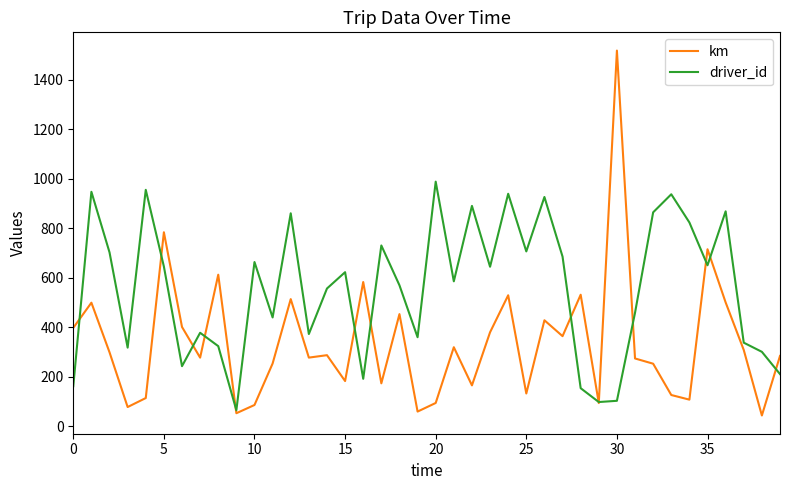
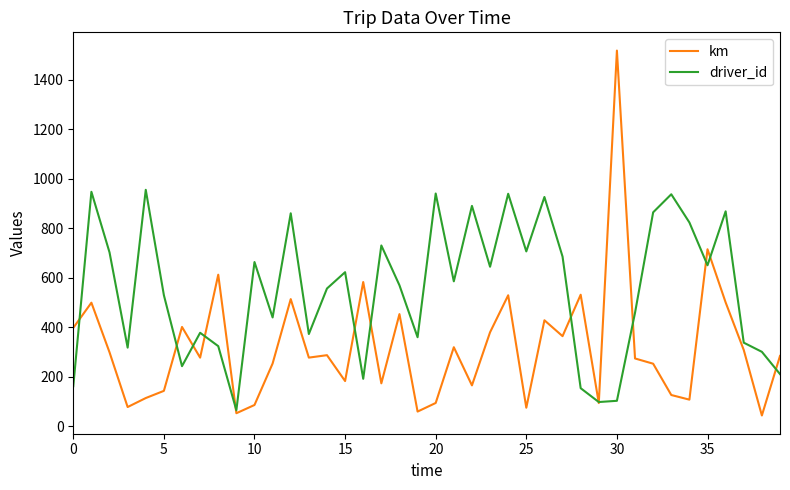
km, 5: 780 -> 140
driver_id, 5: 650 -> 530
driver_id, 20: 990 -> 940
km, 25: 130 -> 70
